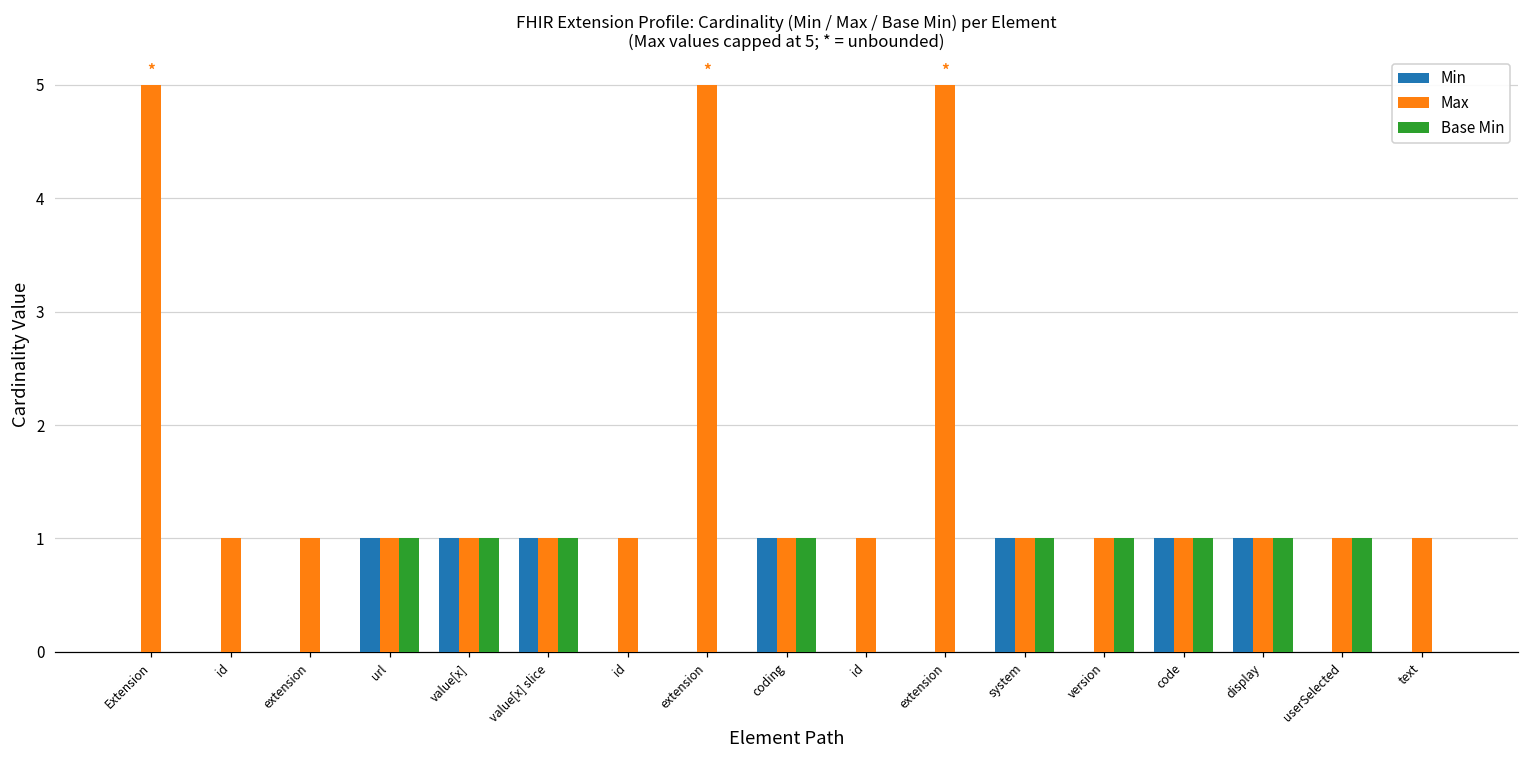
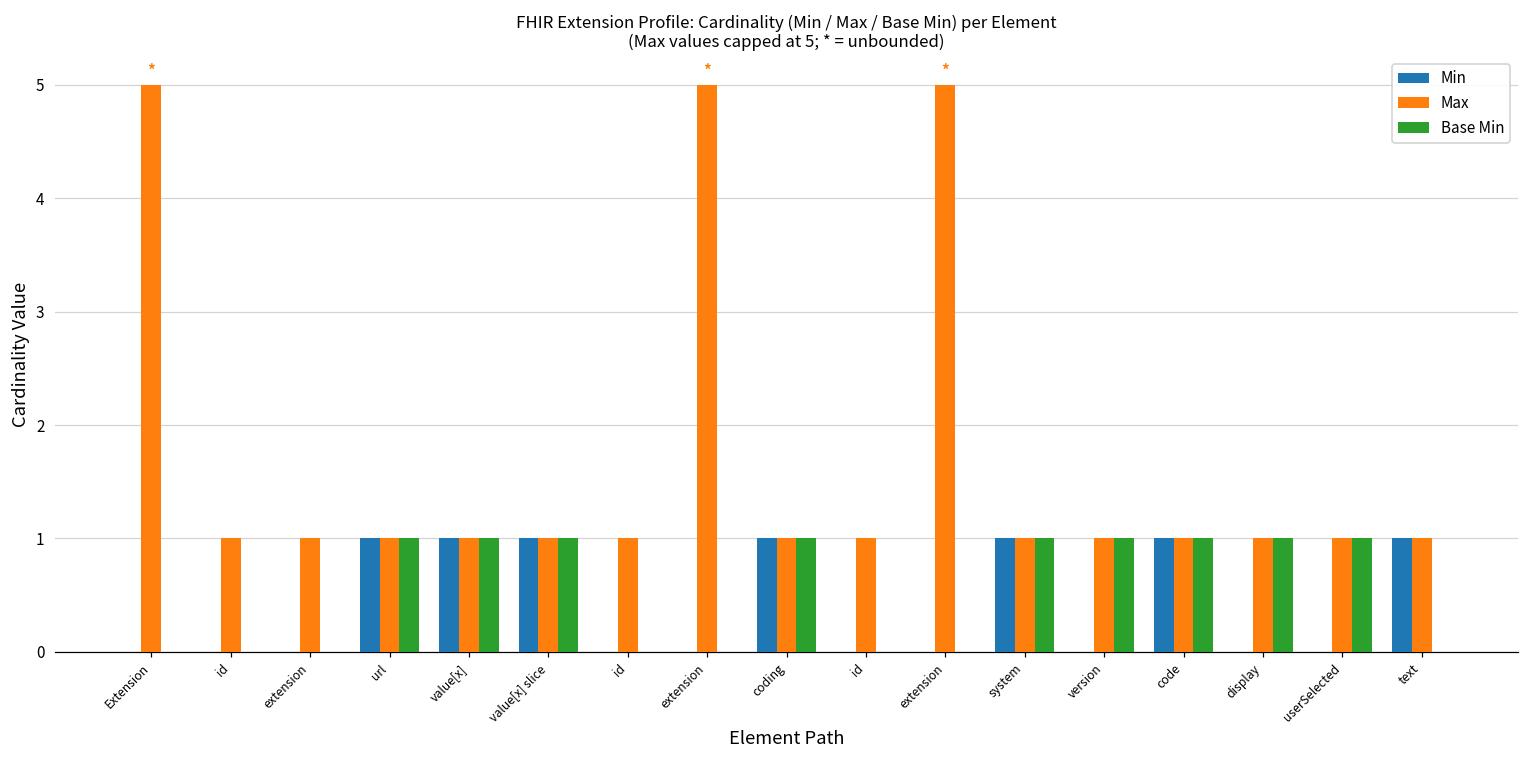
Min, display: 1 -> 0
Min, text: 0 -> 1
